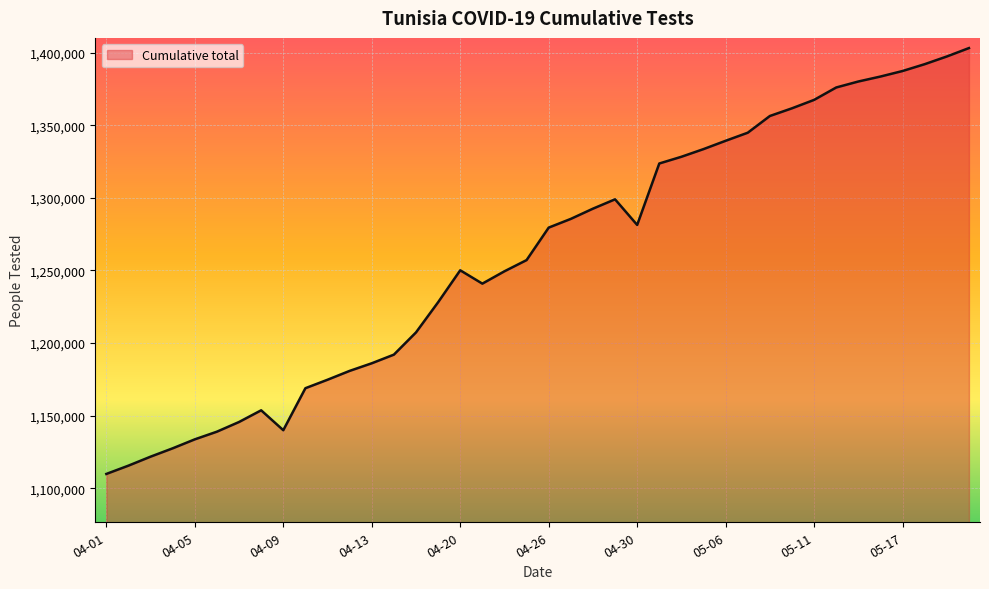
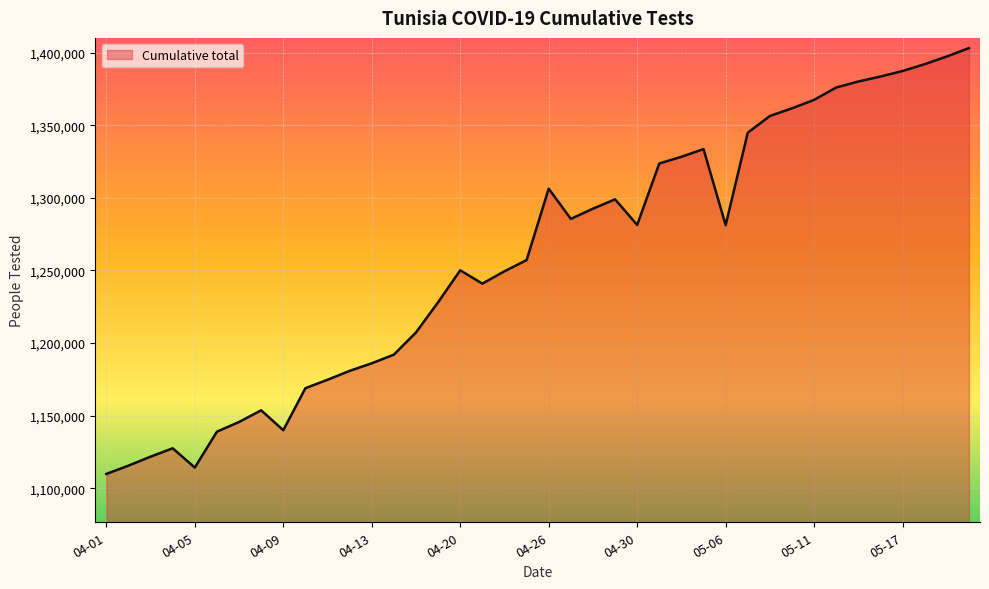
04-05: 1,134,000 -> 1,114,000
04-26: 1,279,000 -> 1,306,000
05-06: 1,339,000 -> 1,281,000
